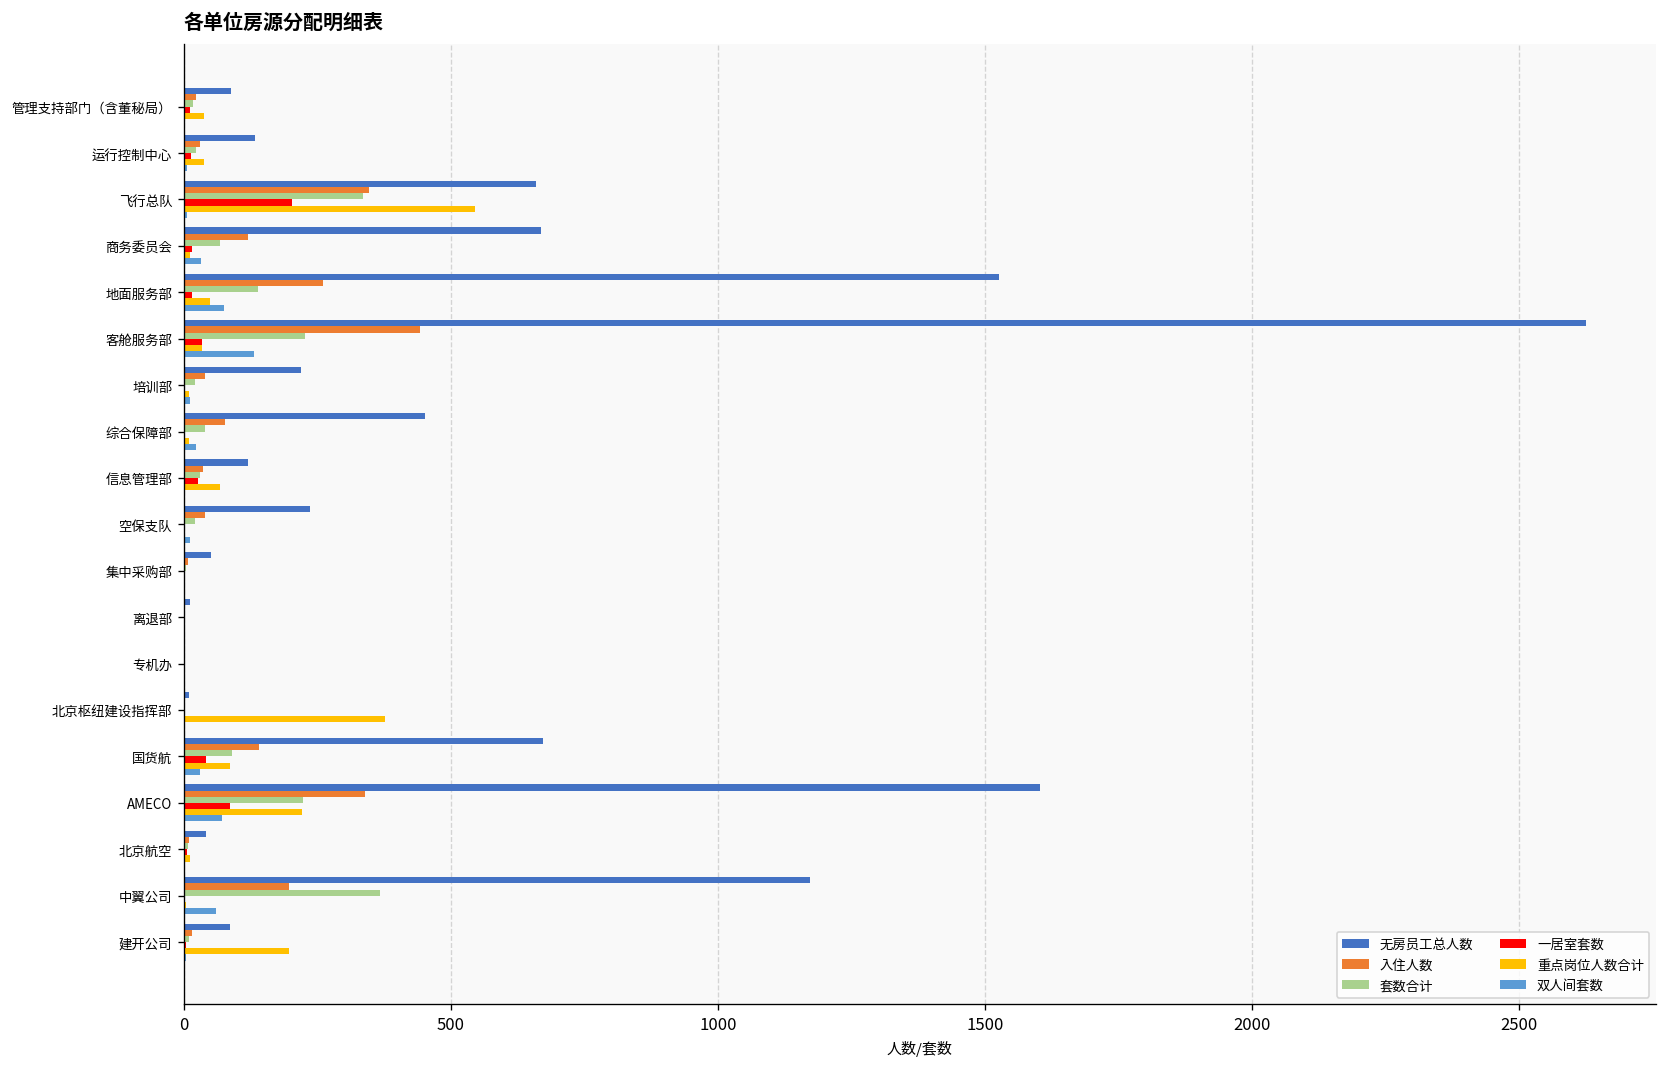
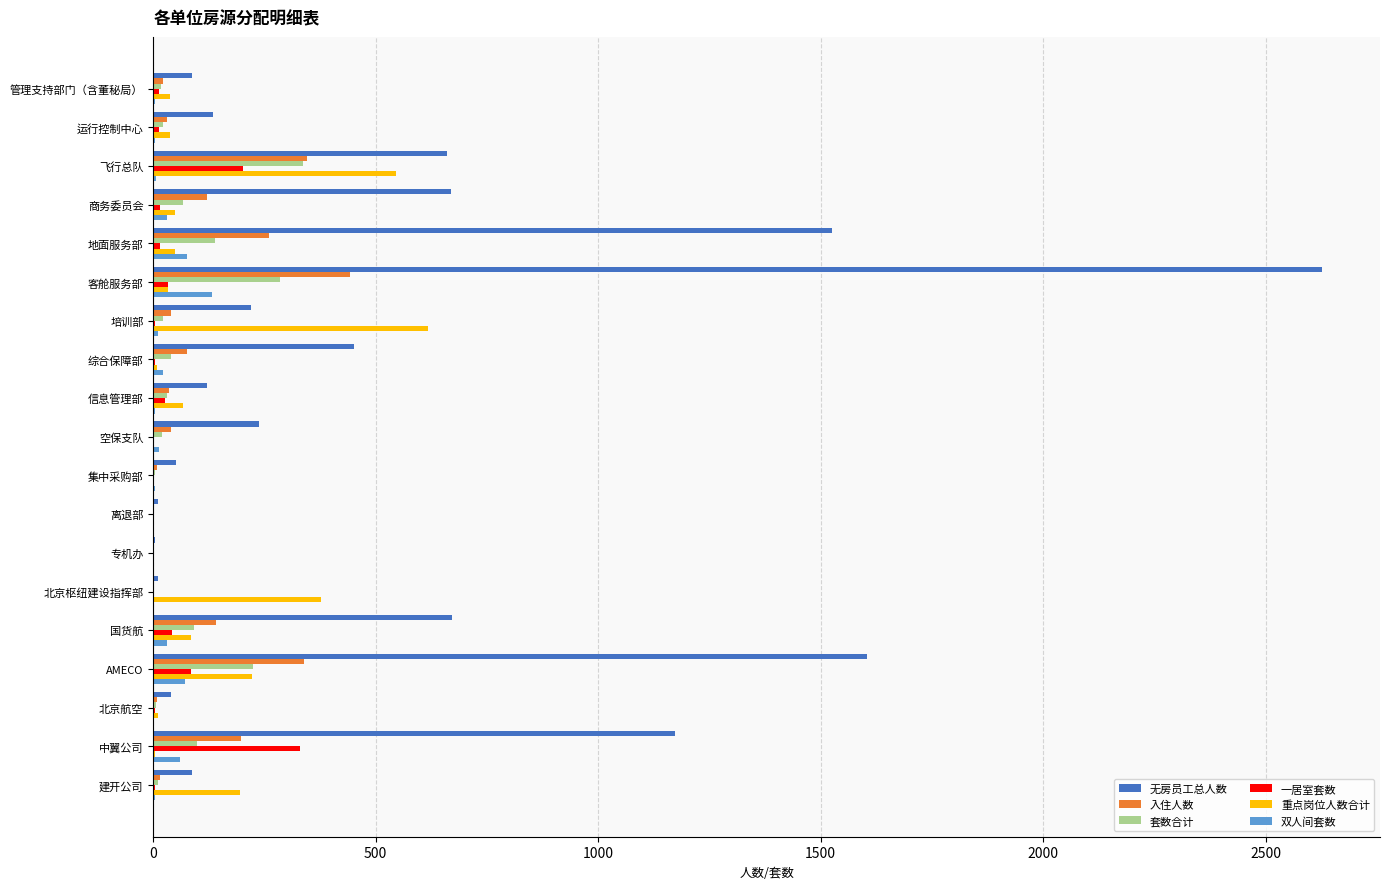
重点岗位人数合计, 商务委员会: 10 -> 50
套数合计, 客舱服务部: 230 -> 280
重点岗位人数合计, 培训部: 10 -> 620
套数合计, 中翼公司: 370 -> 100
一居室套数, 中翼公司: 0 -> 330
